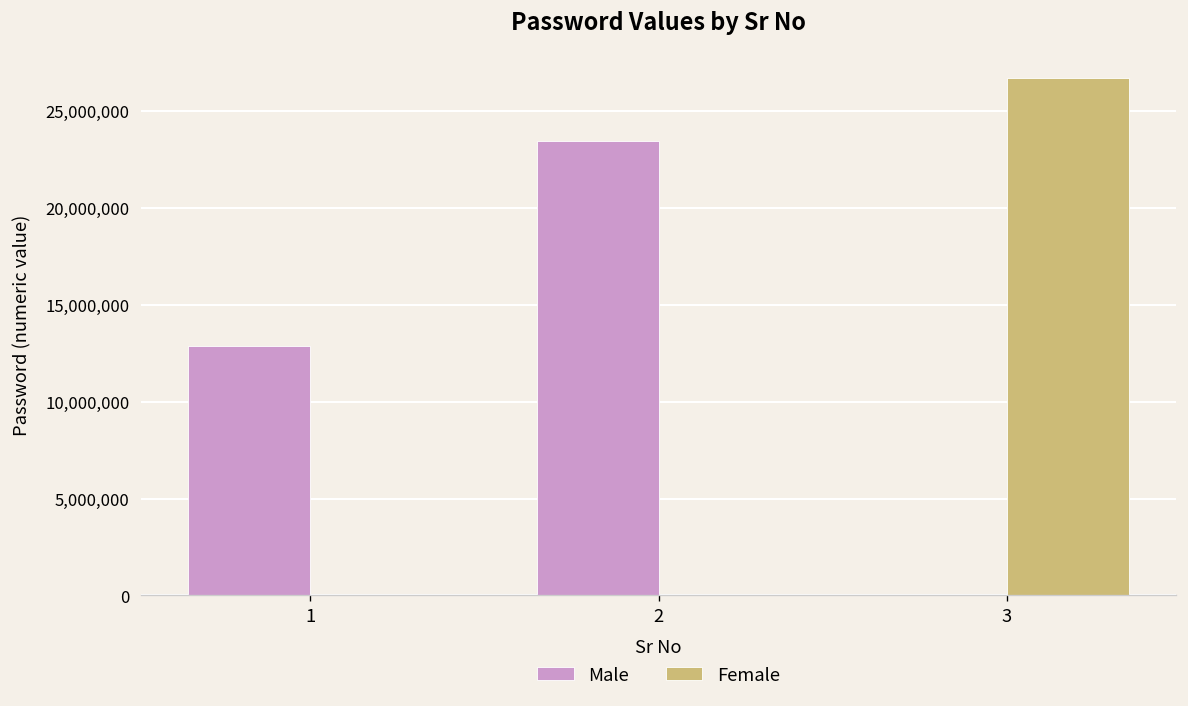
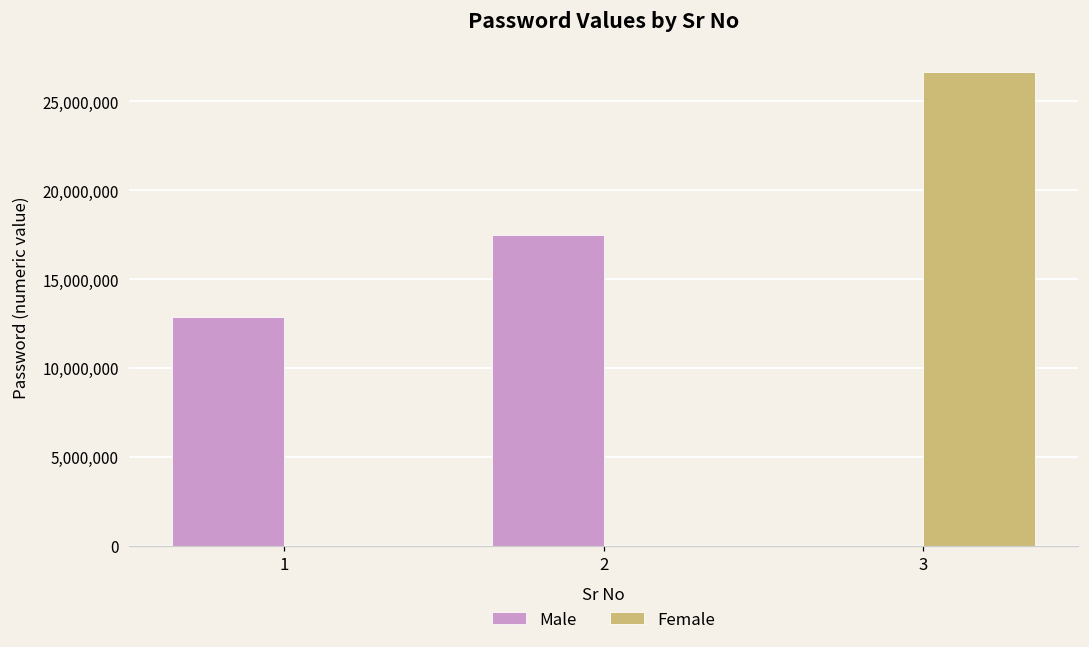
Male, 2: 23,500,000 -> 17,500,000
